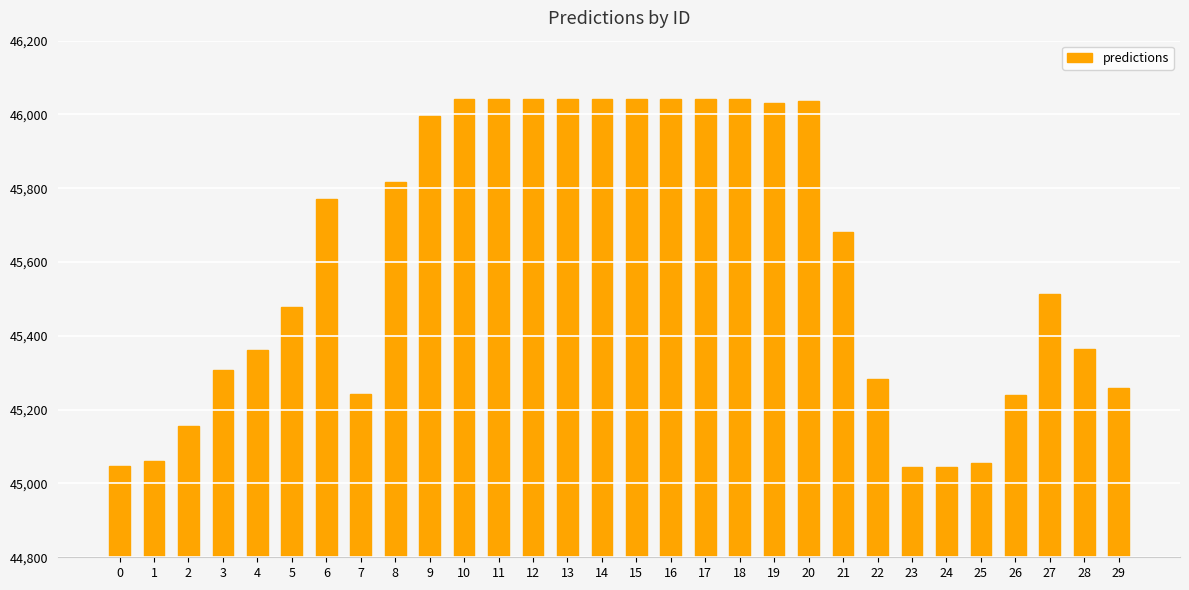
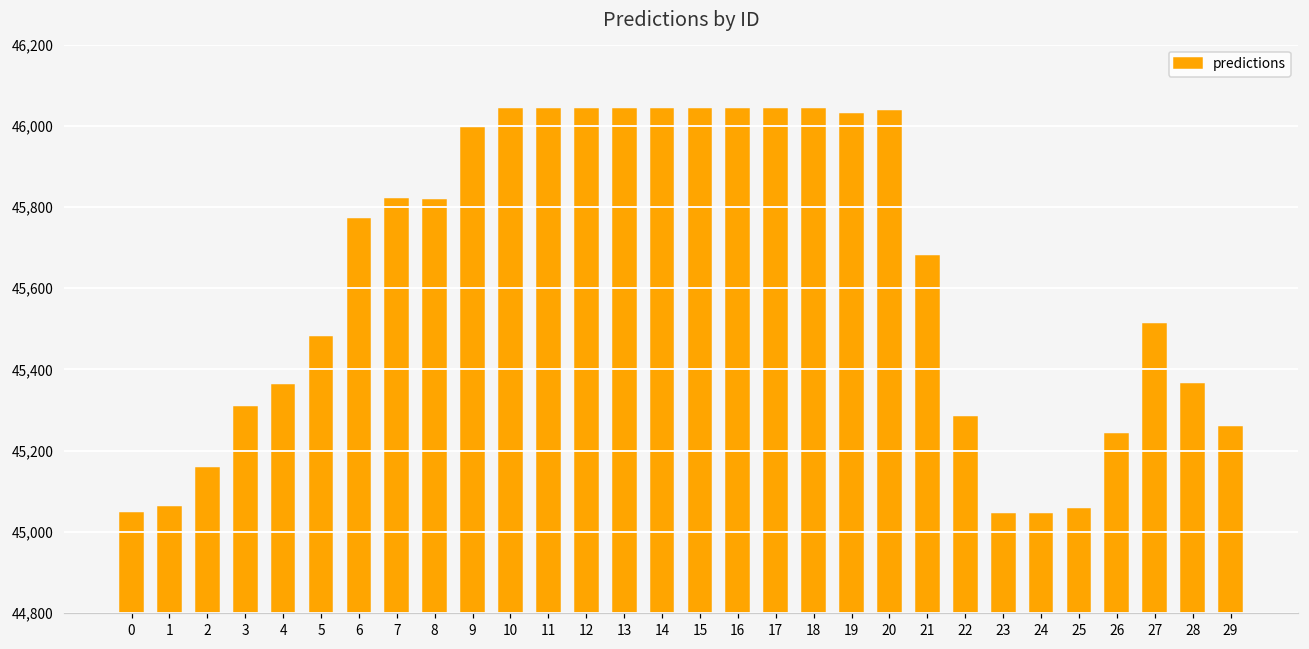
7: 45,240 -> 45,820
